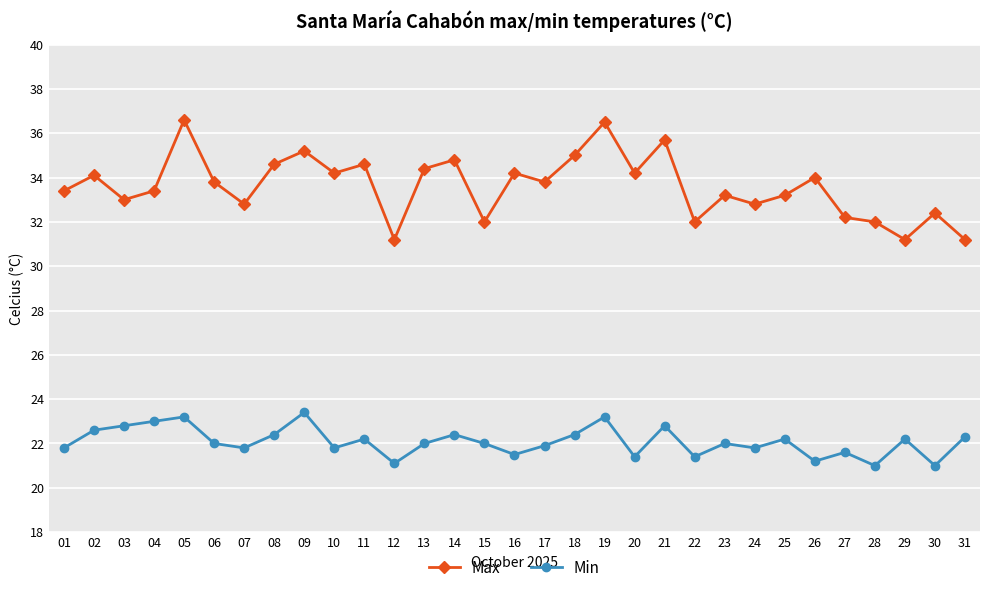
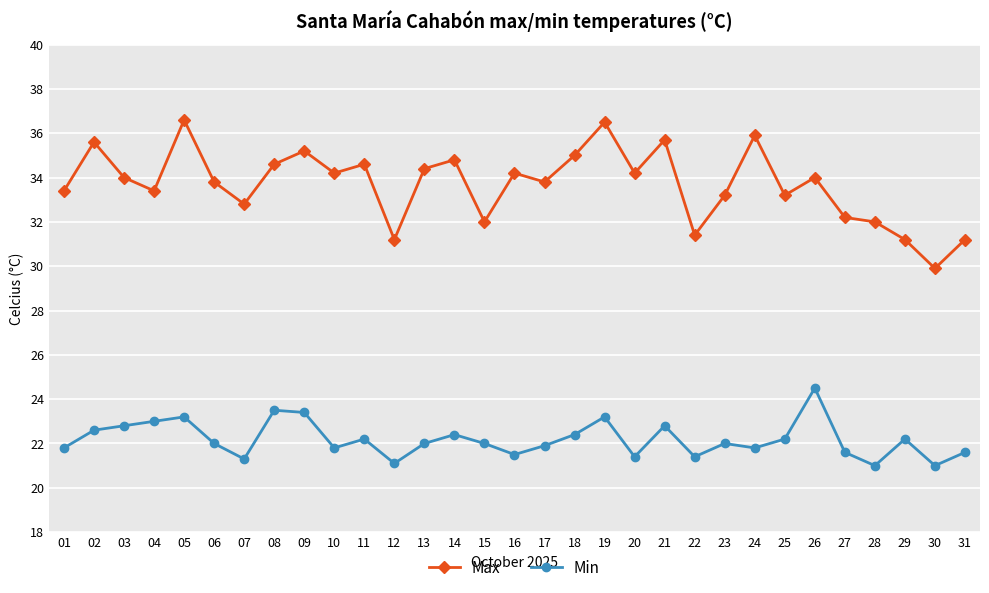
Max, 02: 34.1 -> 35.6
Max, 03: 33 -> 34
Min, 07: 21.8 -> 21.3
Min, 08: 22.4 -> 23.5
Max, 22: 32.0 -> 31.4
Max, 24: 32.8 -> 35.9
Min, 26: 21.2 -> 24.5
Max, 30: 32.4 -> 29.9
Min, 31: 22.3 -> 21.6
